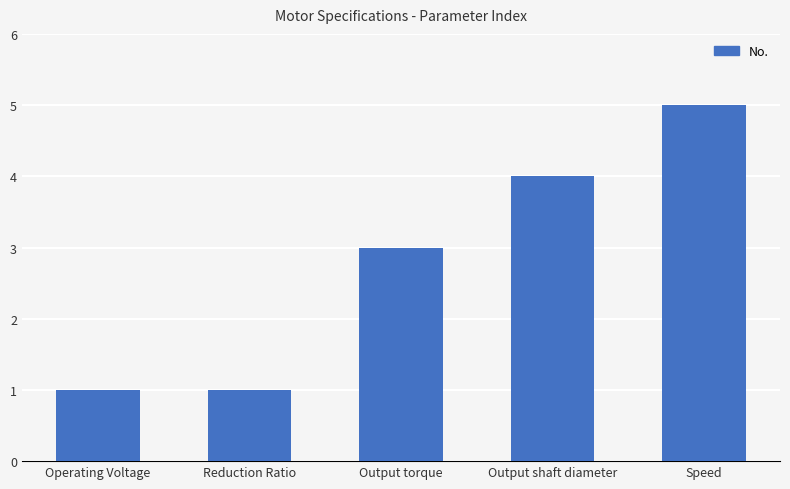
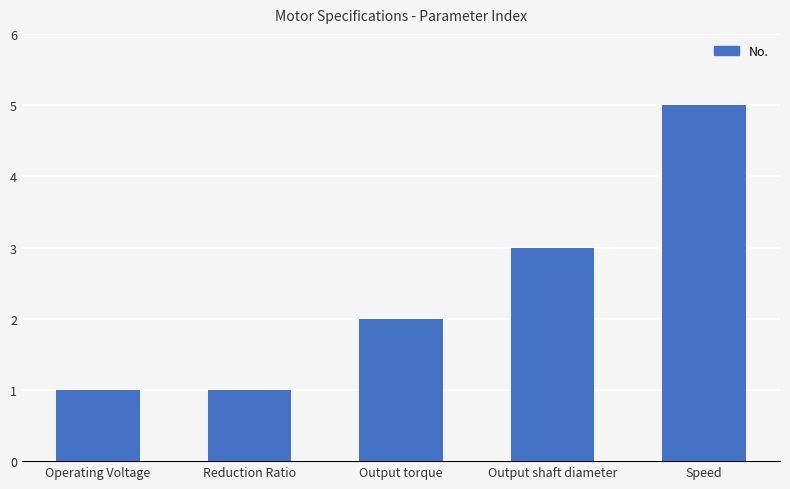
Output torque: 3 -> 2
Output shaft diameter: 4 -> 3
